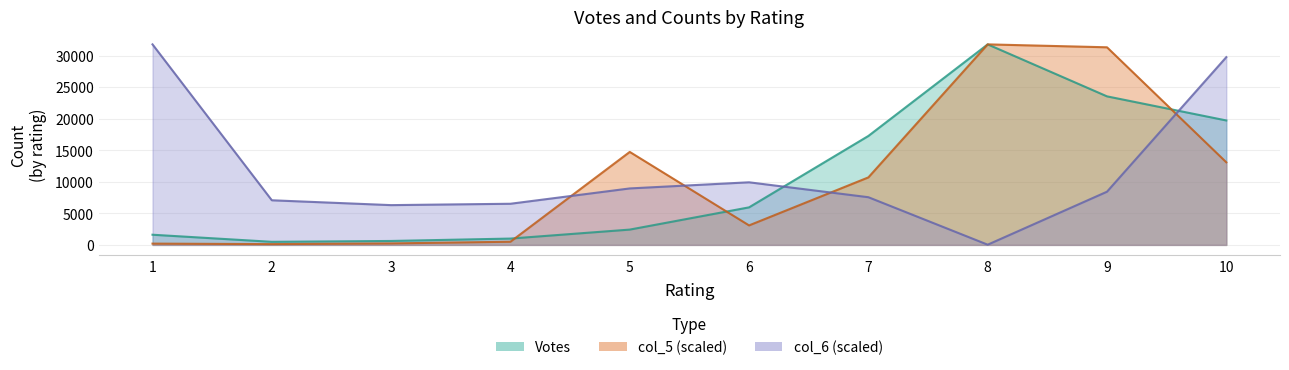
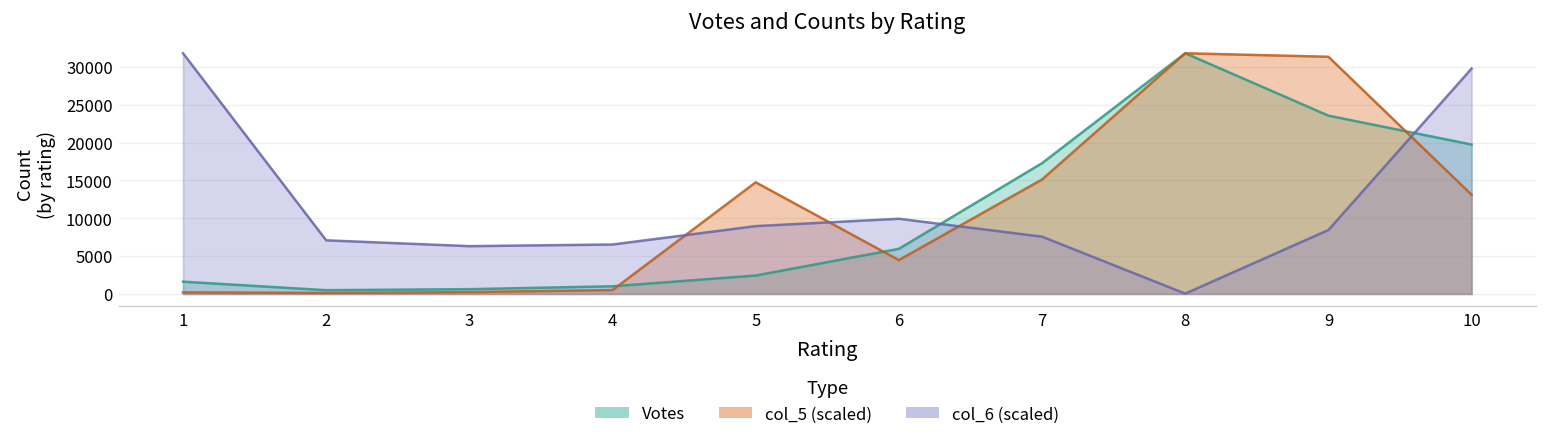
col_5 (scaled), 6: 3000 -> 4000
col_5 (scaled), 7: 11000 -> 15000
